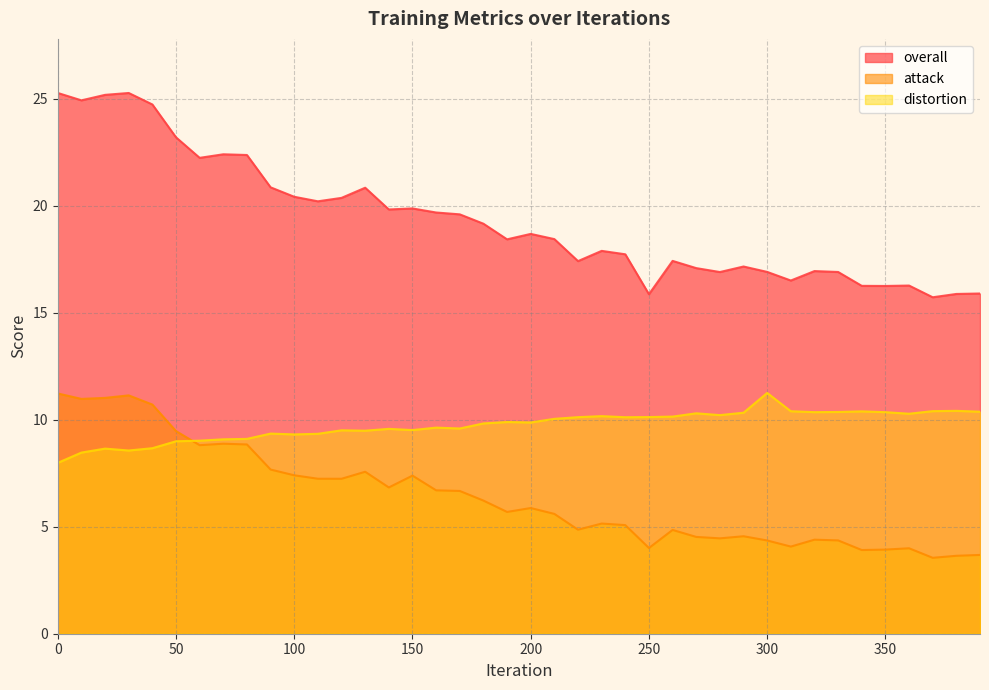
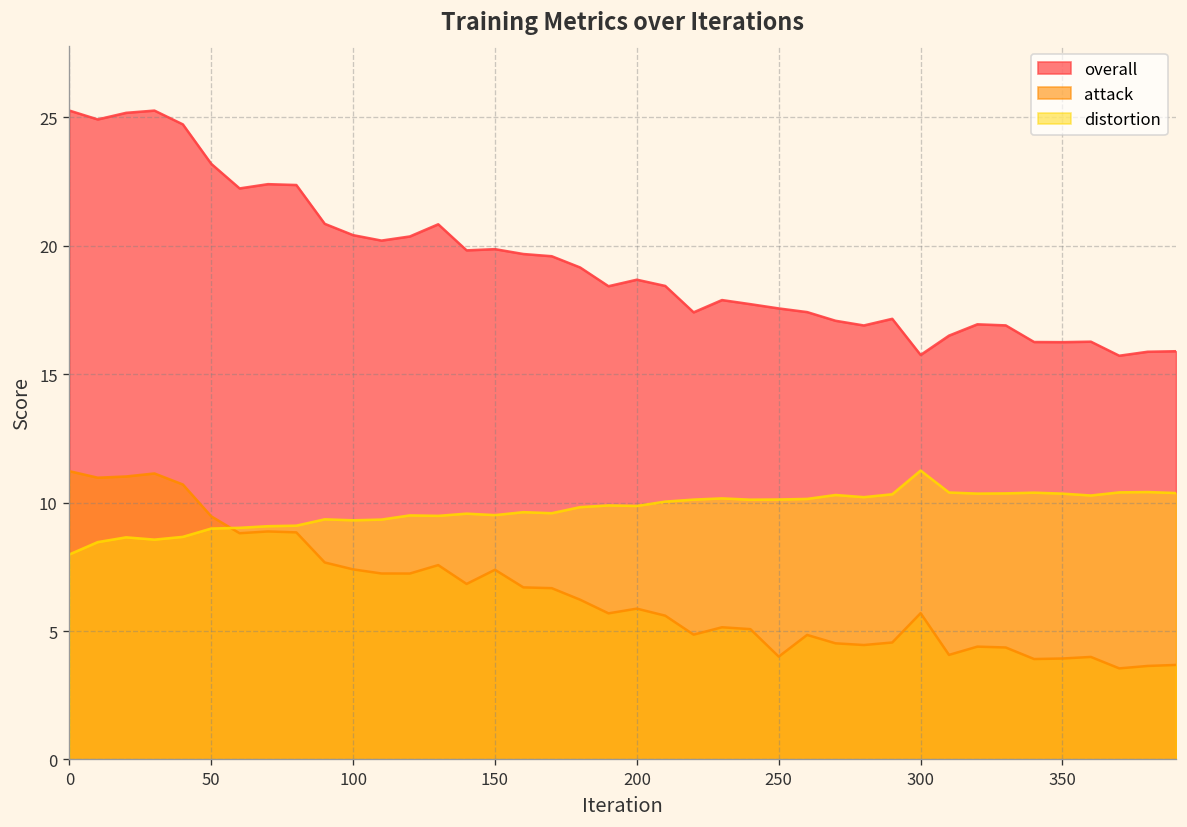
overall, 250: 15.9 -> 17.6
overall, 300: 16.9 -> 15.7
attack, 300: 4.4 -> 5.7
